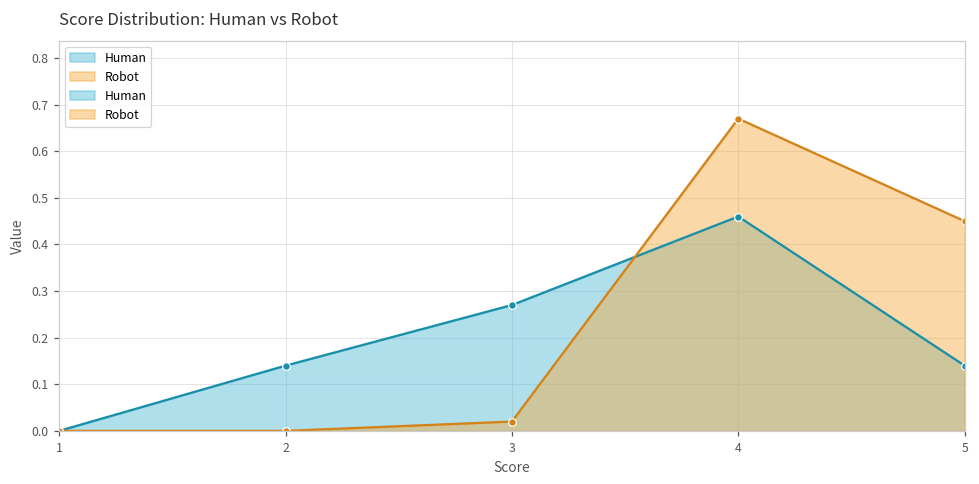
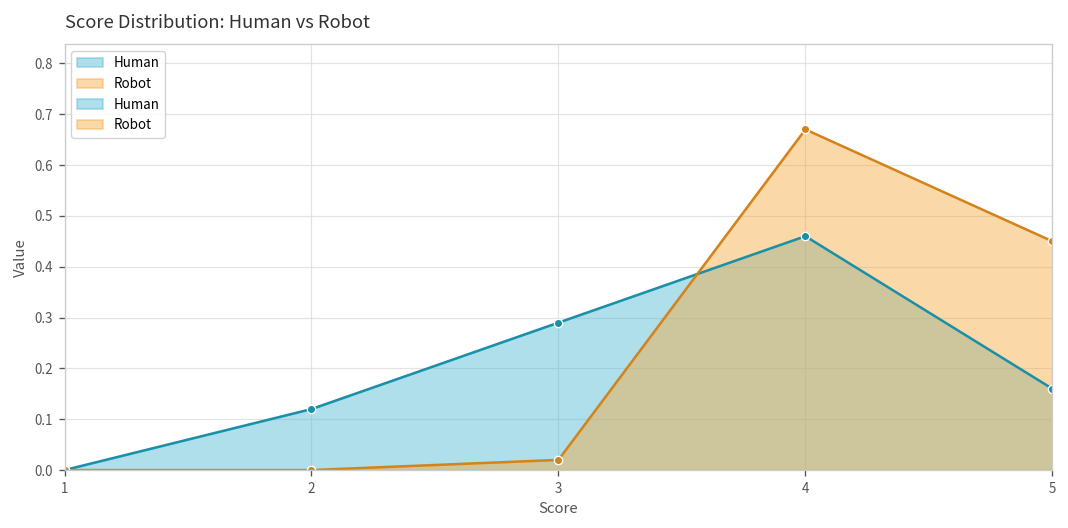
Human, 2: 0.14 -> 0.12
Human, 3: 0.27 -> 0.29
Human, 5: 0.14 -> 0.16
